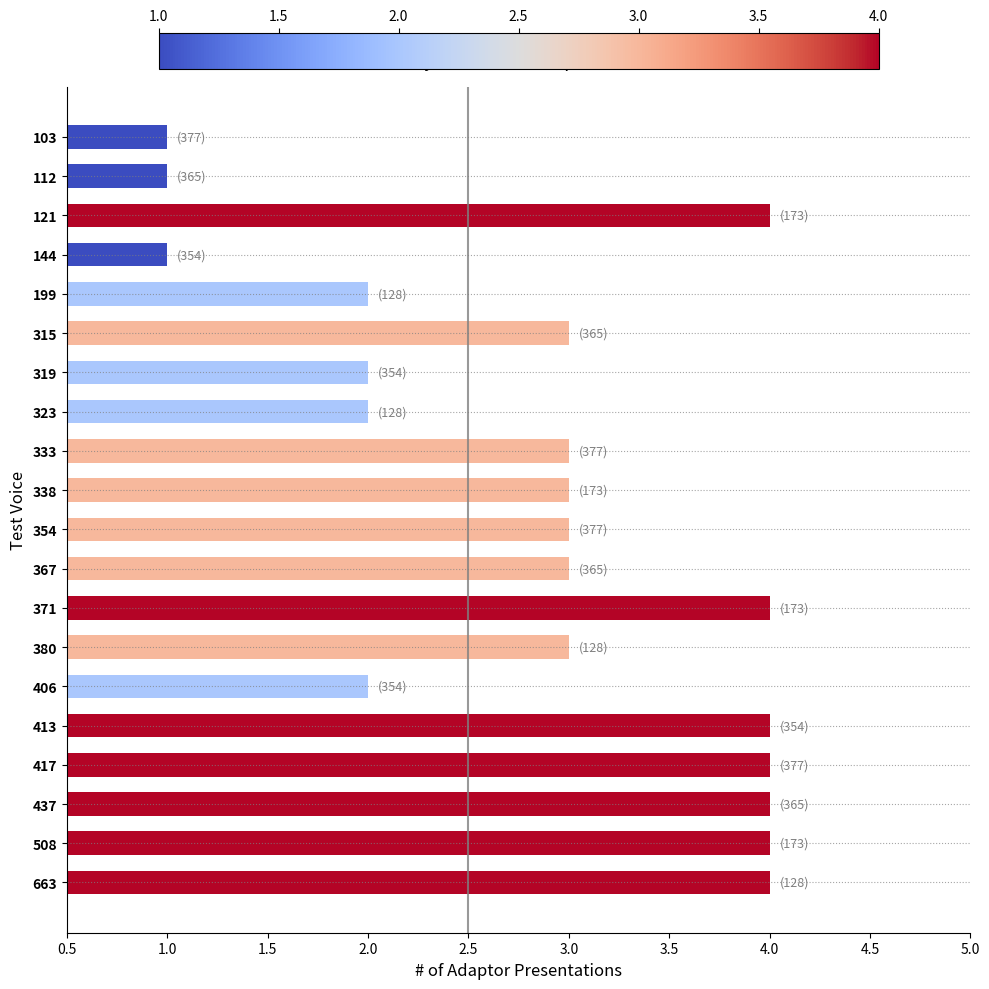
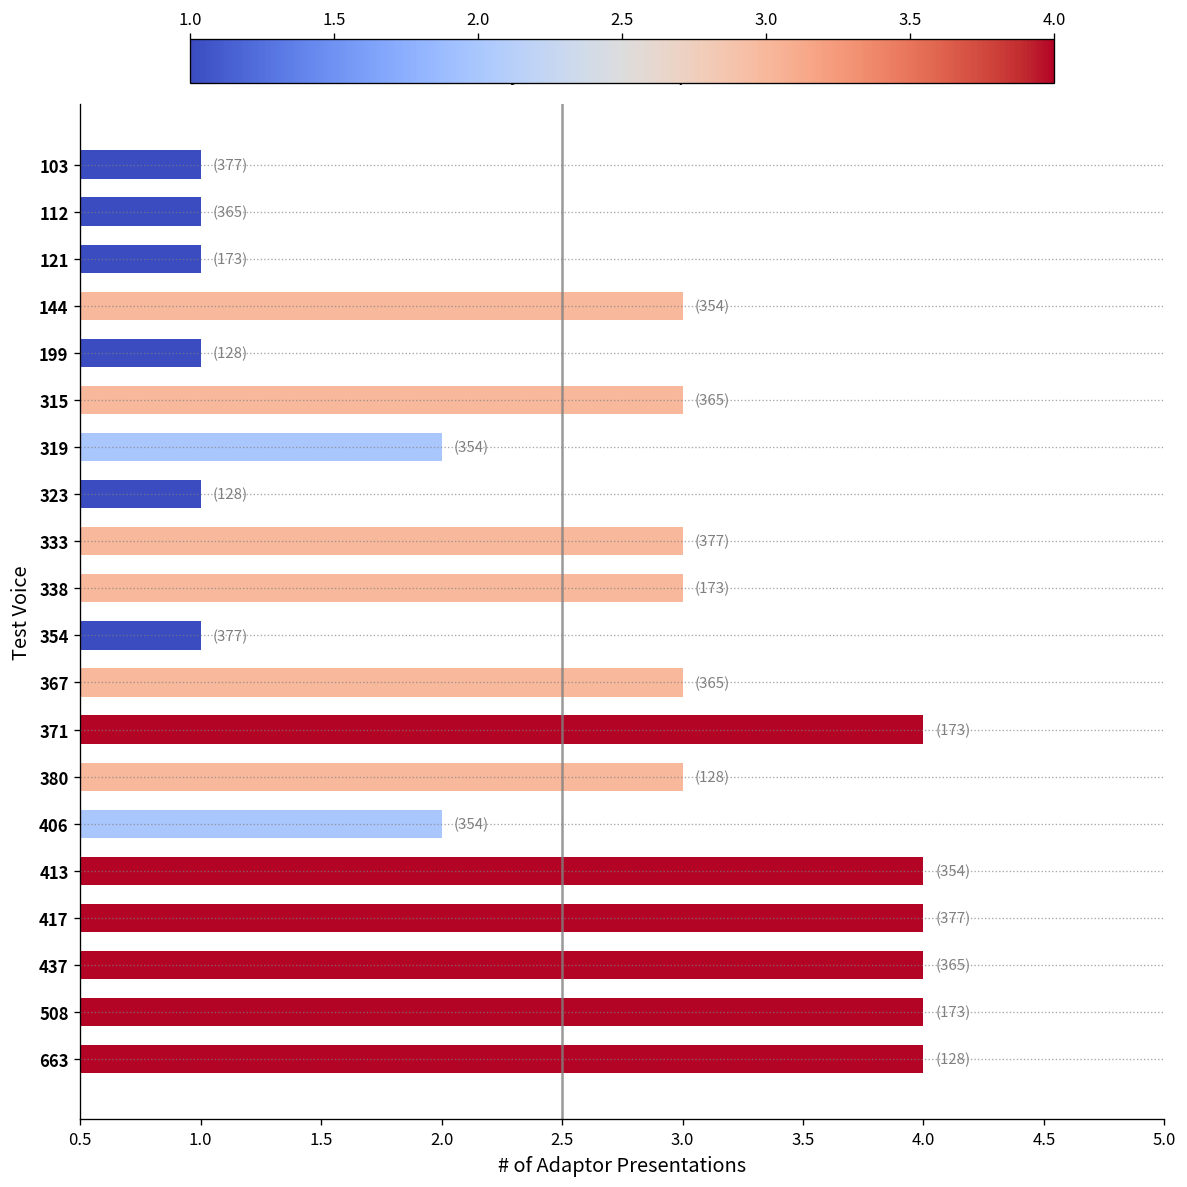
121: 4 -> 1
144: 1 -> 3
199: 2 -> 1
323: 2 -> 1
354: 3 -> 1
